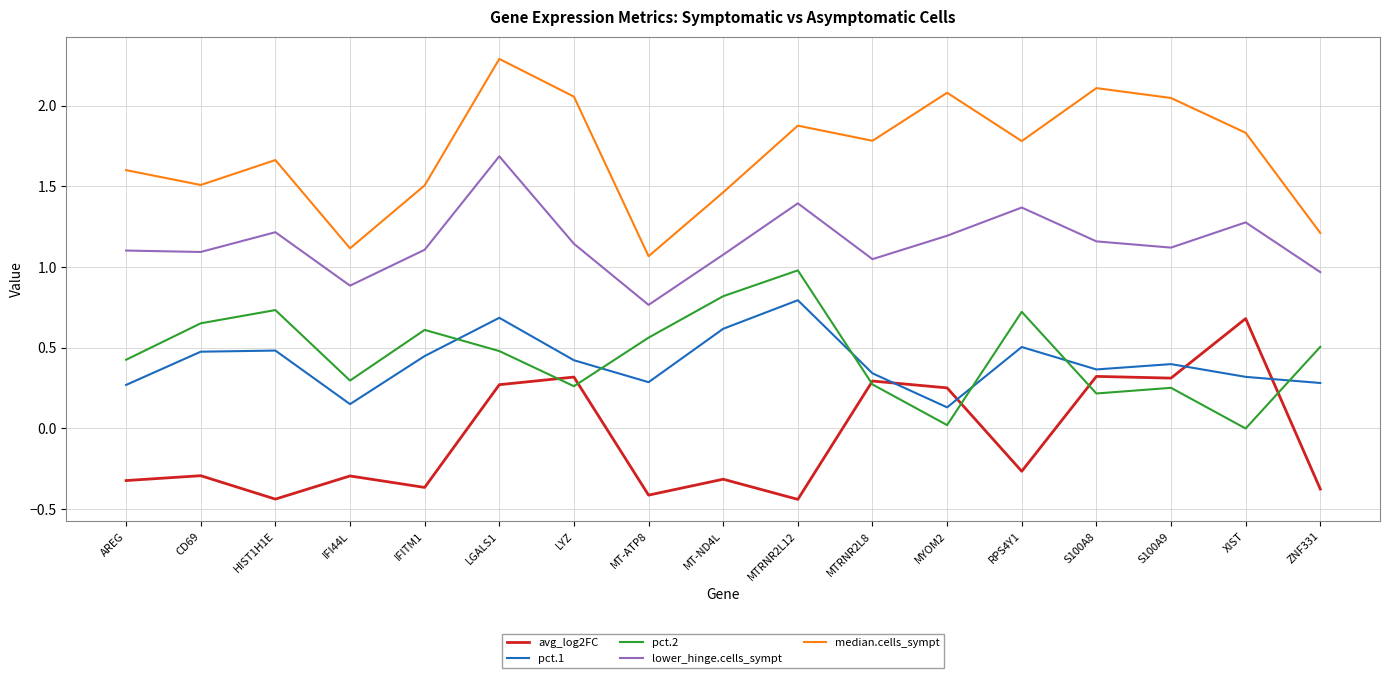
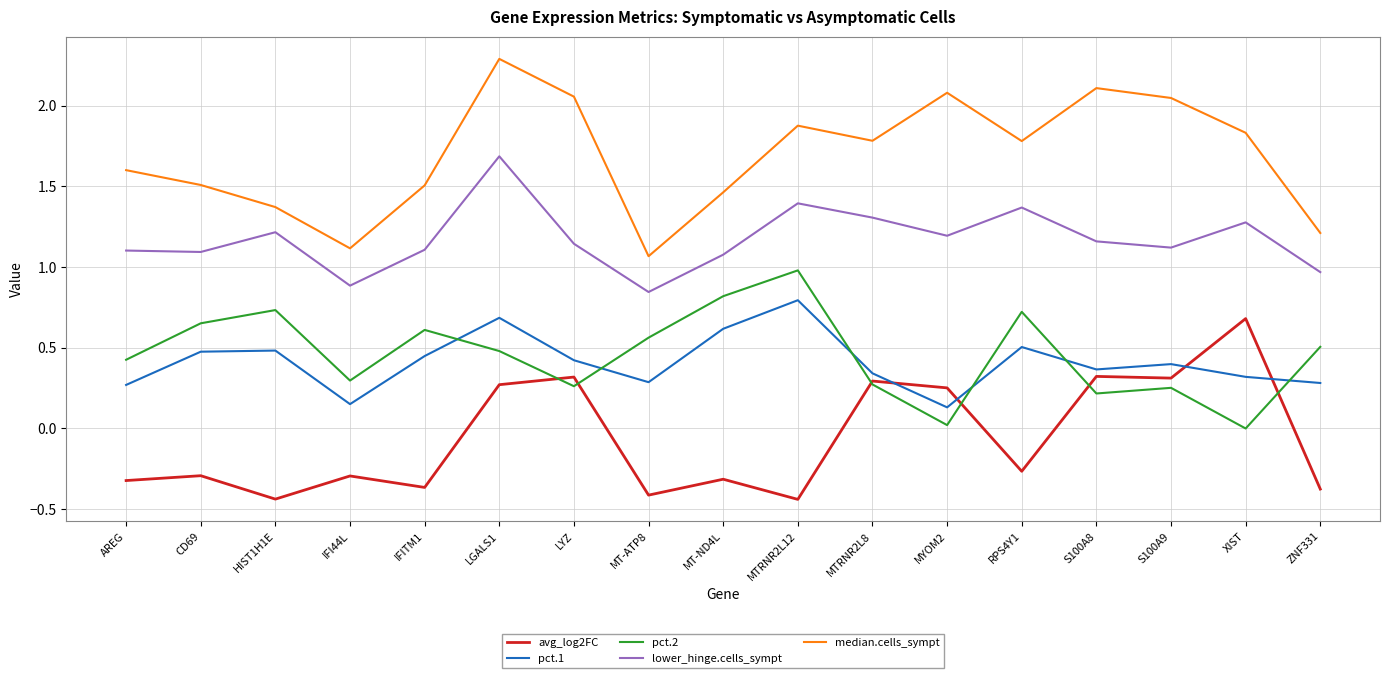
median.cells_sympt, HIST1H1E: 1.66 -> 1.37
lower_hinge.cells_sympt, MT-ATP8: 0.77 -> 0.85
lower_hinge.cells_sympt, MTRNR2L8: 1.05 -> 1.31
